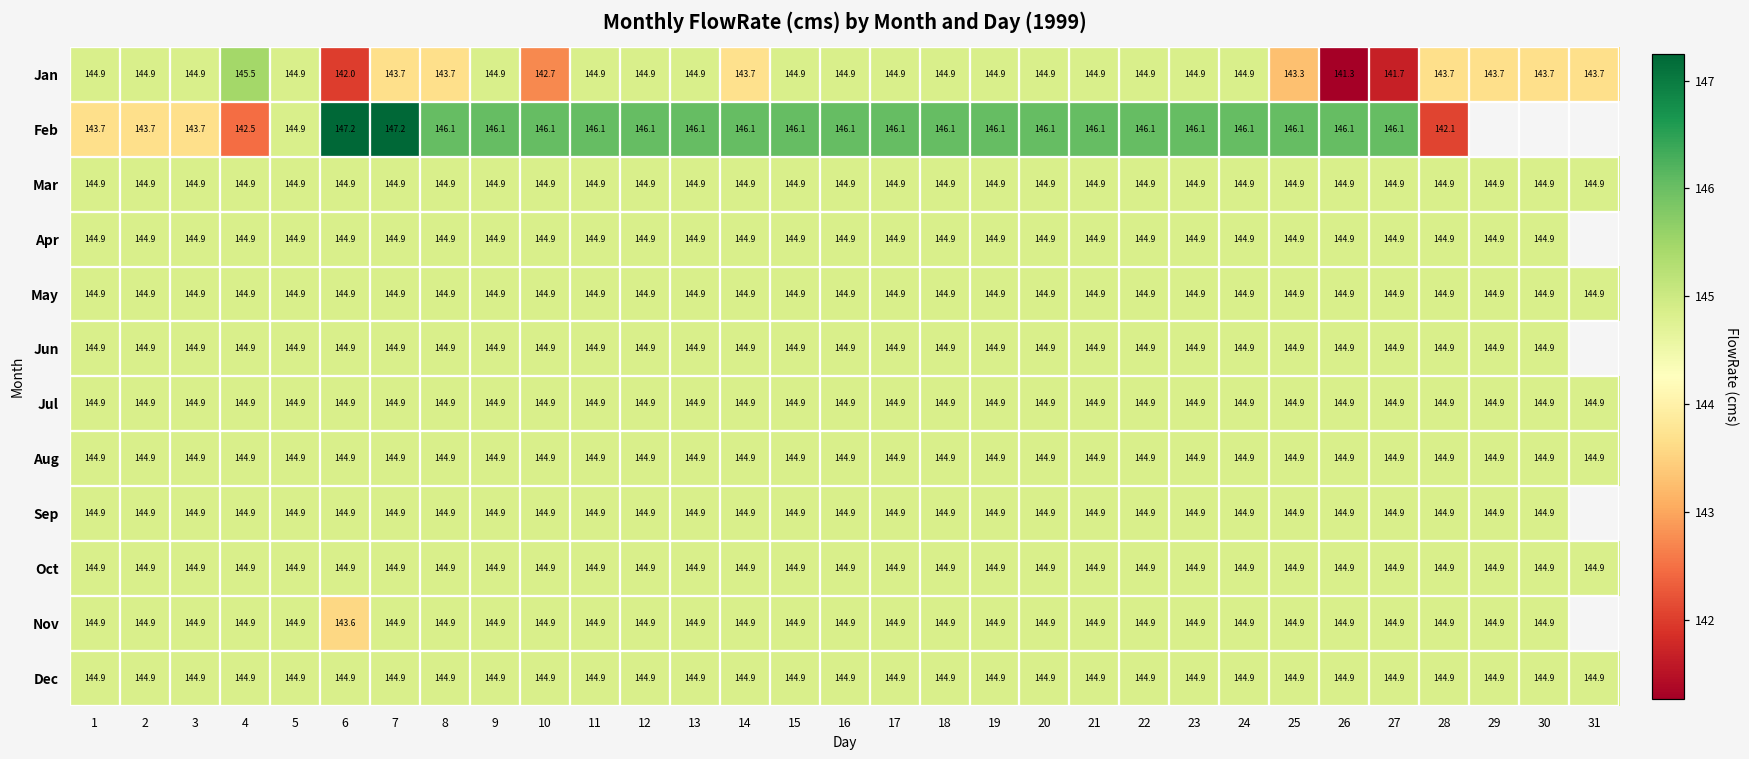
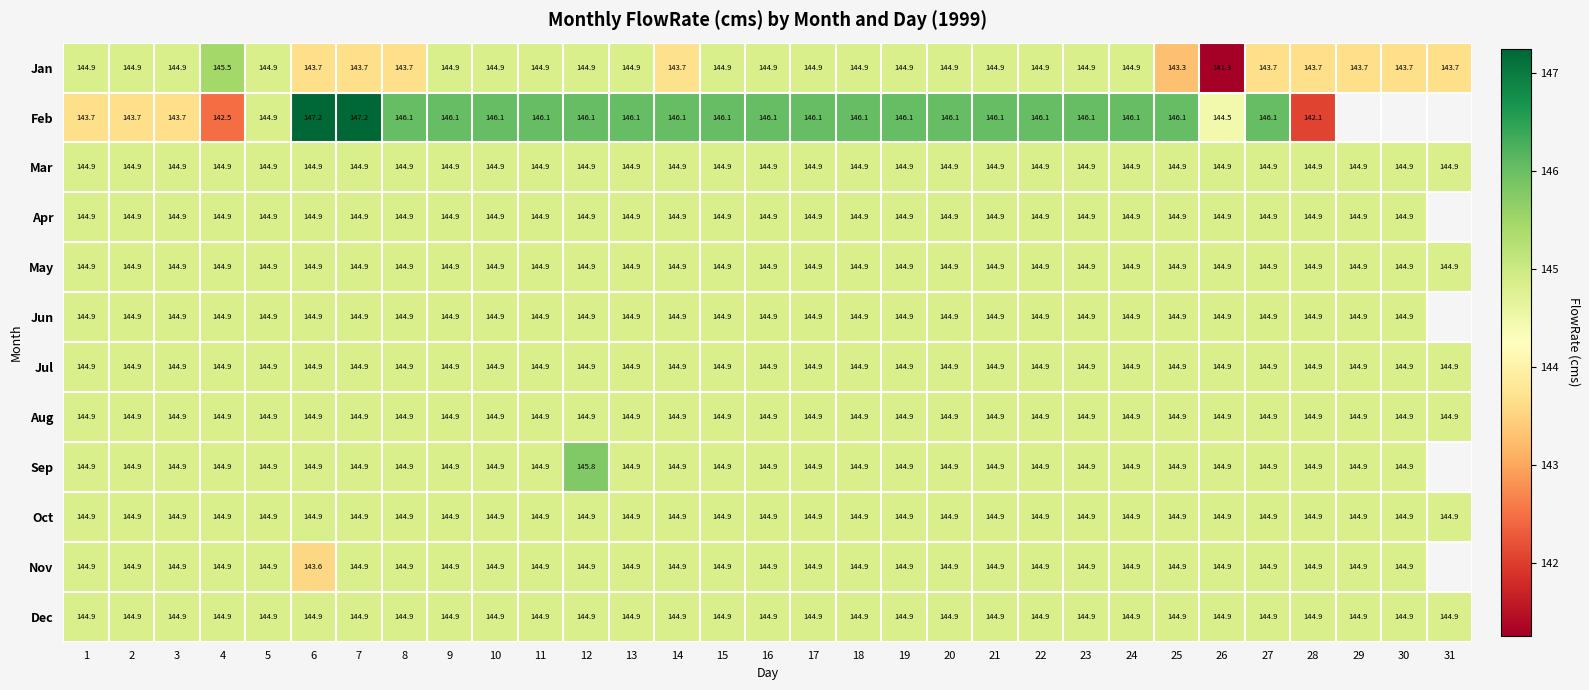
Jan, 6: 142.0 -> 143.7
Jan, 10: 142.7 -> 144.9
Jan, 27: 141.7 -> 143.7
Feb, 26: 146.1 -> 144.5
Sep, 12: 144.9 -> 145.8
